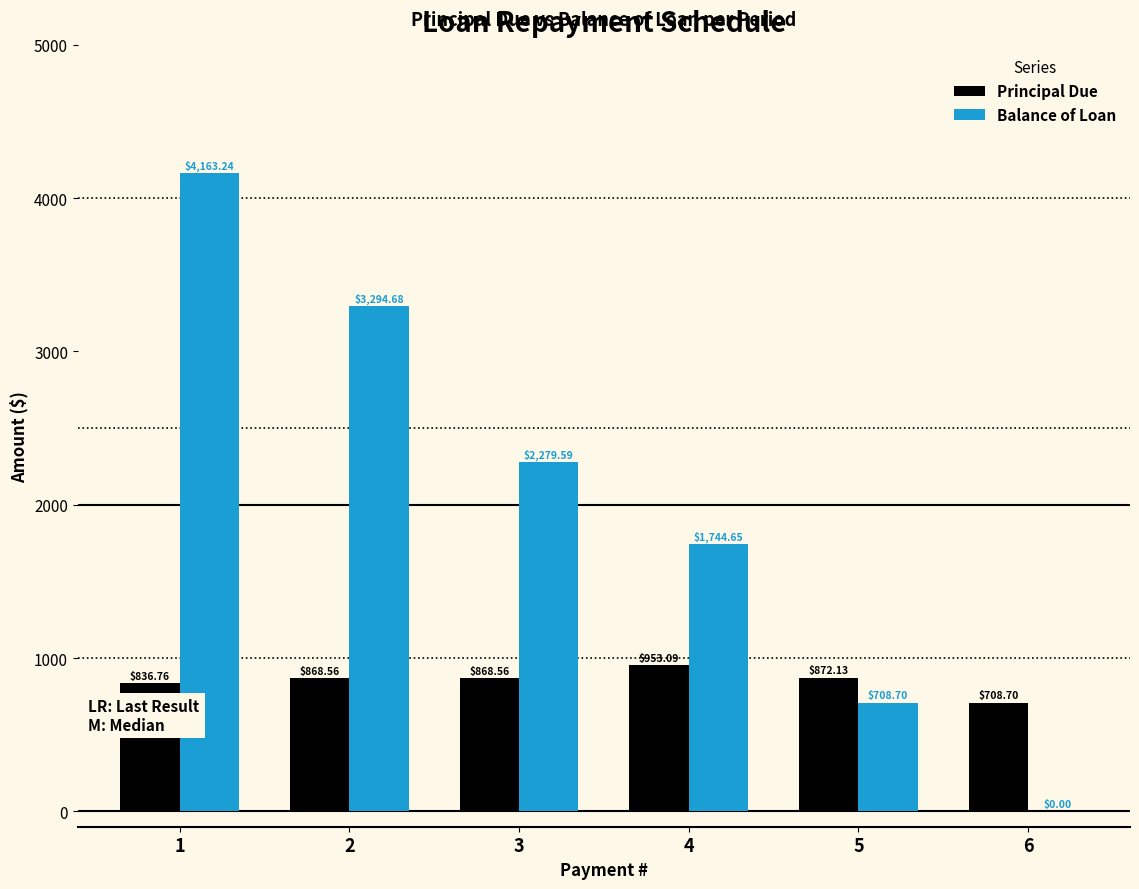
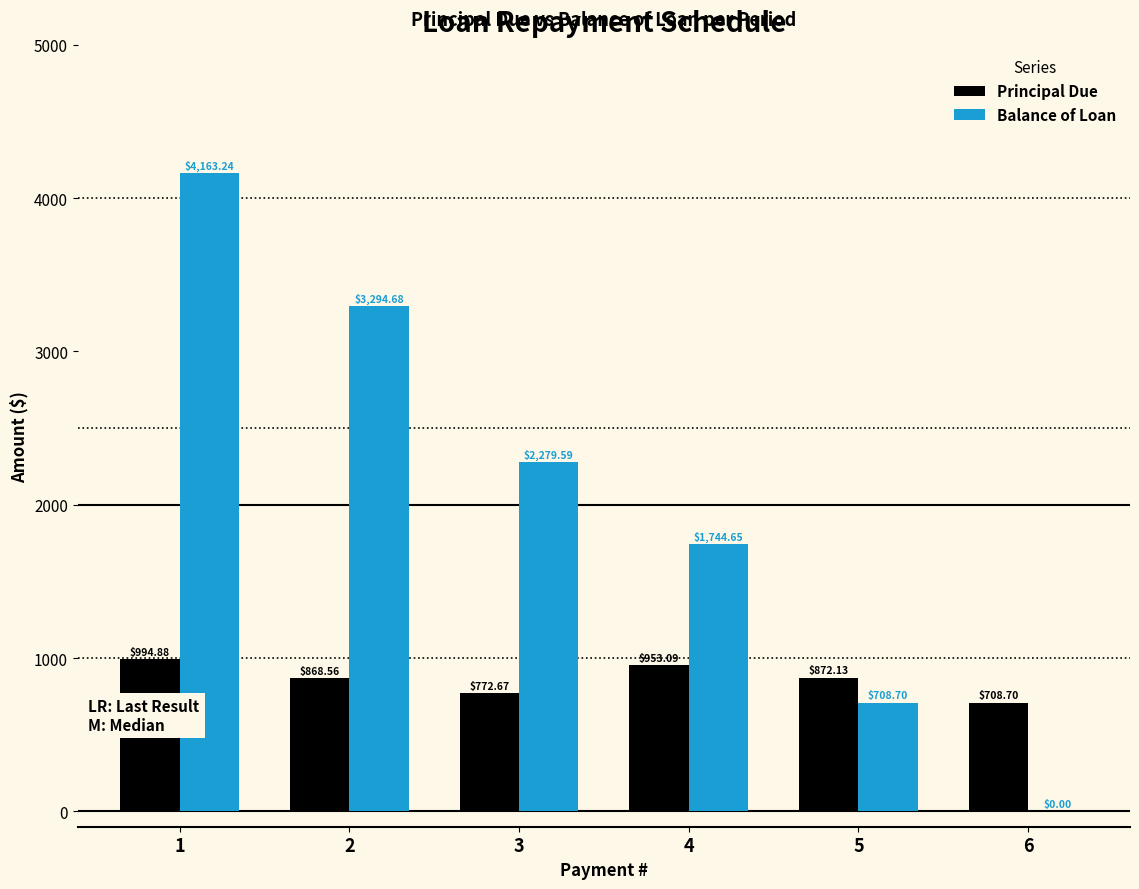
Principal Due, 1: $836.76 -> $994.88
Principal Due, 3: $868.56 -> $772.67
